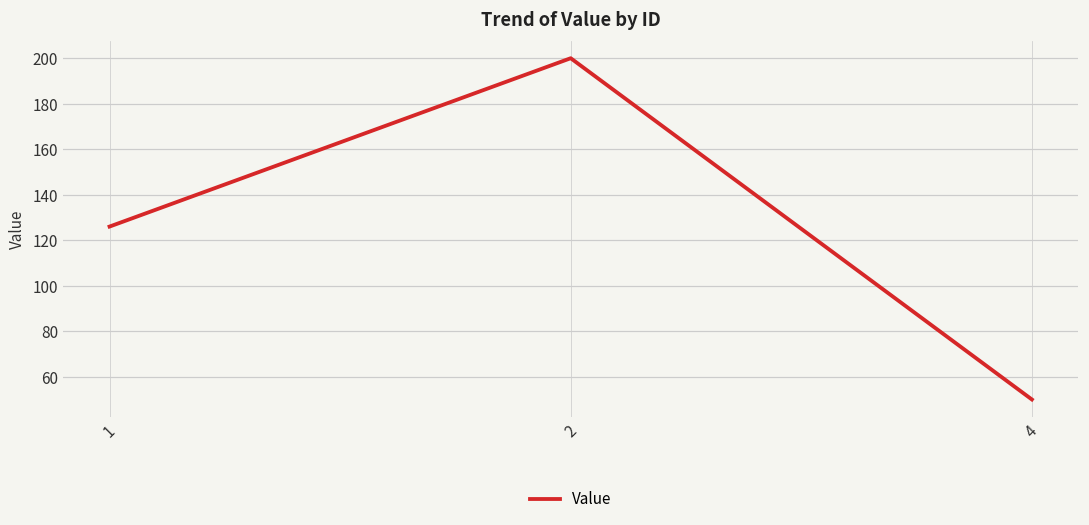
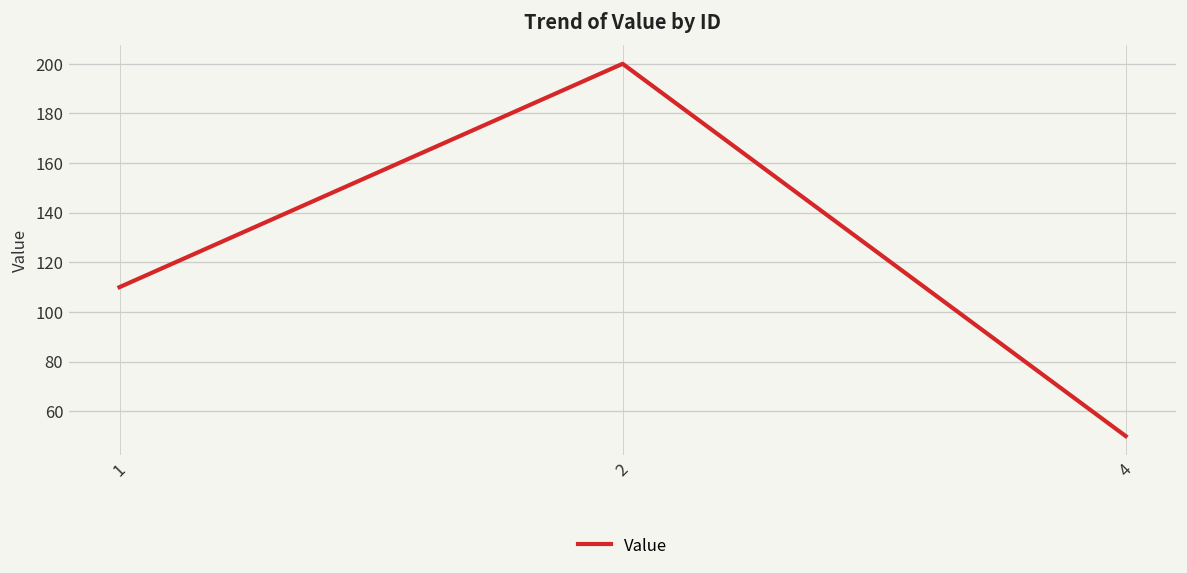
1: 126 -> 110
